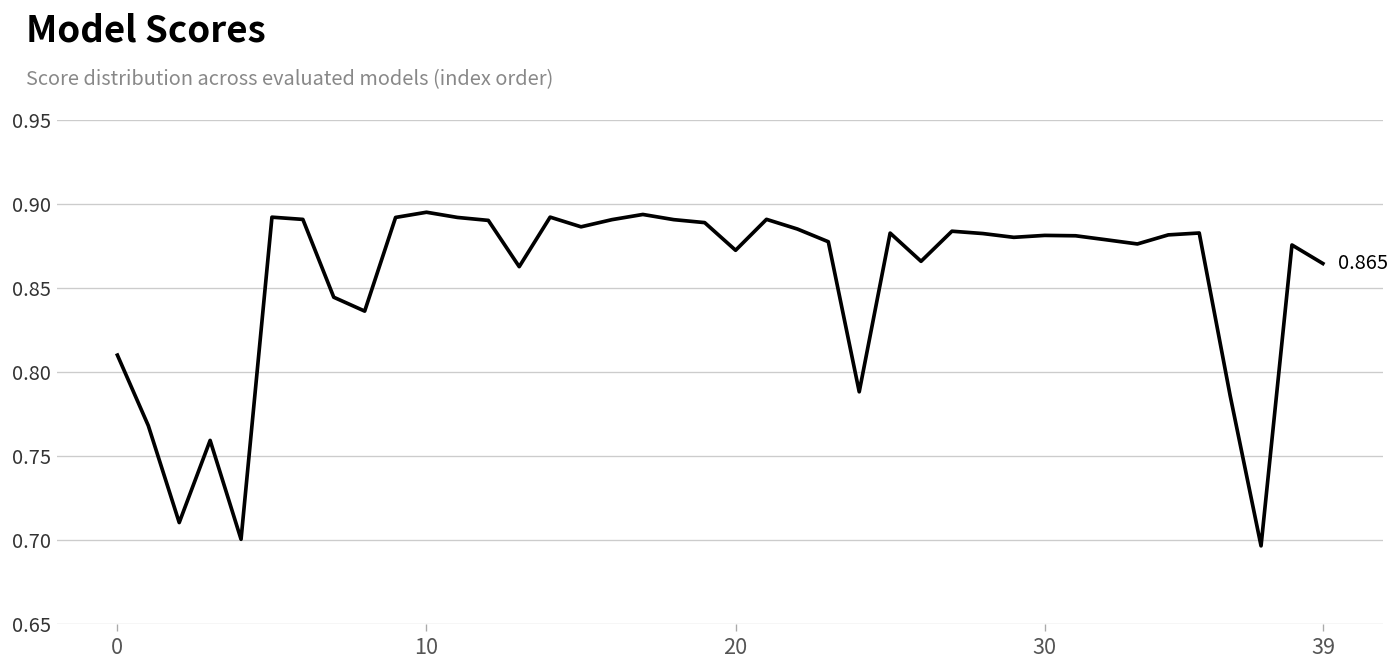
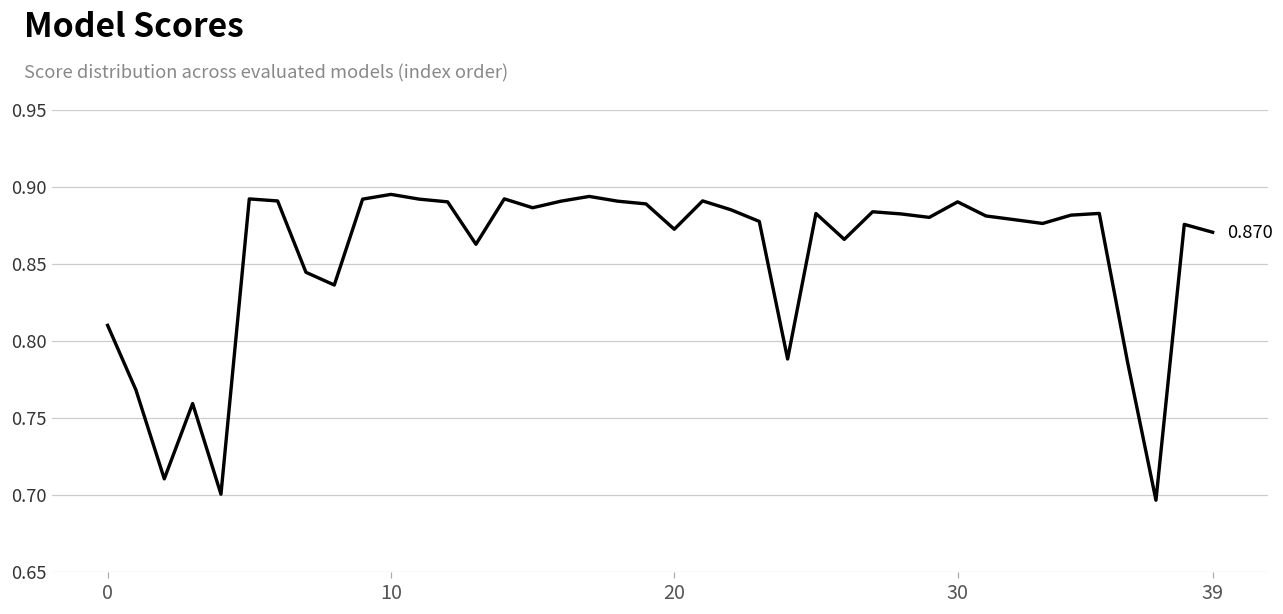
30: 0.881 -> 0.890
39: 0.865 -> 0.870
